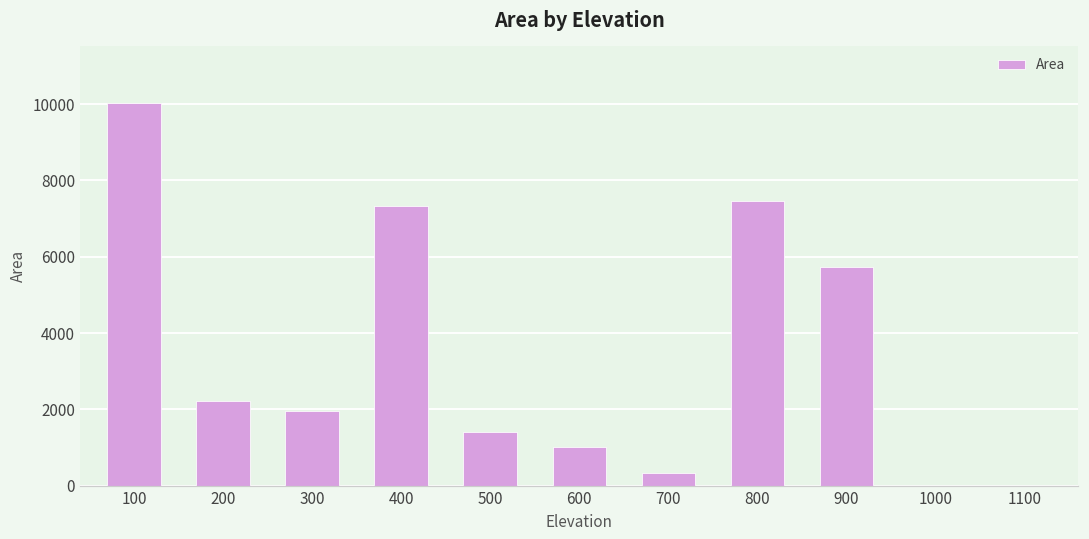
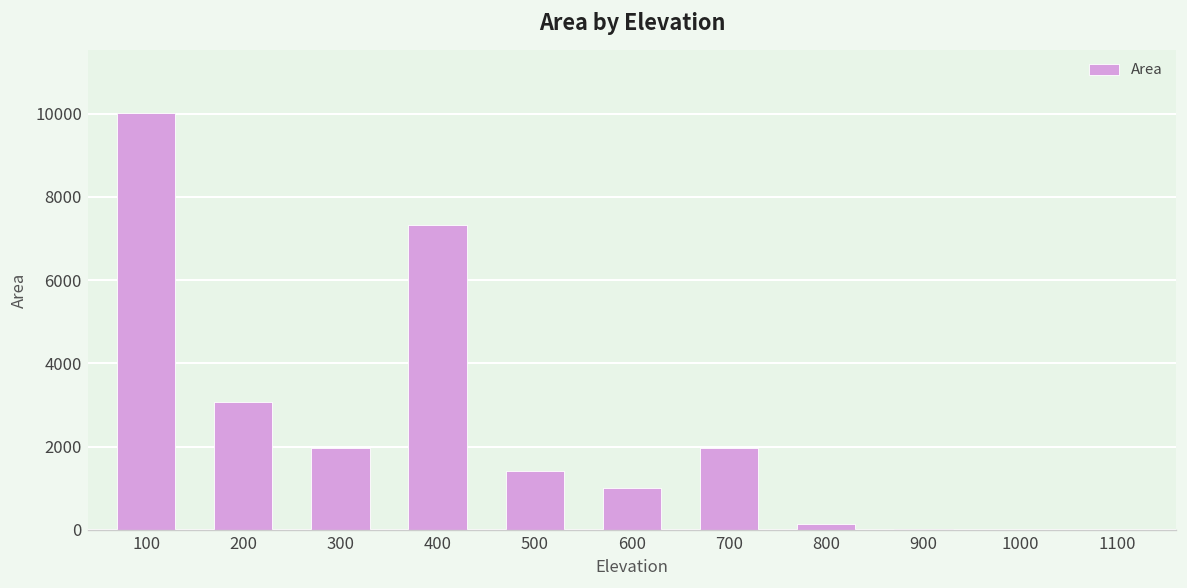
200: 2200 -> 3100
700: 300 -> 2000
800: 7400 -> 100
900: 5700 -> 0
